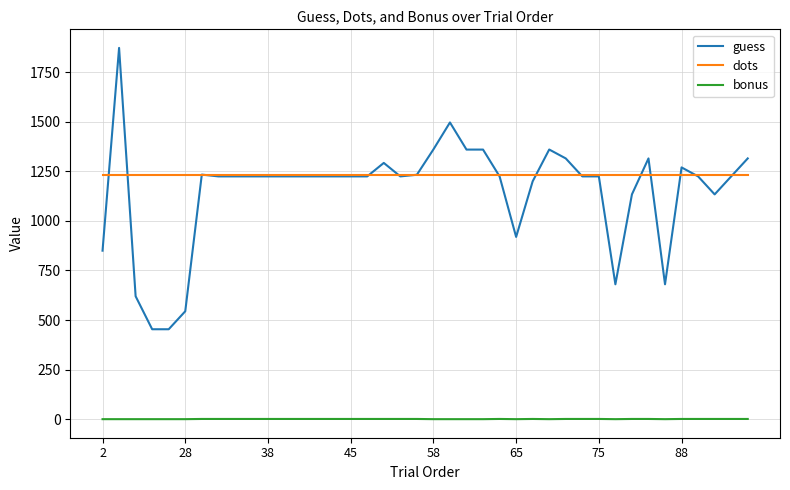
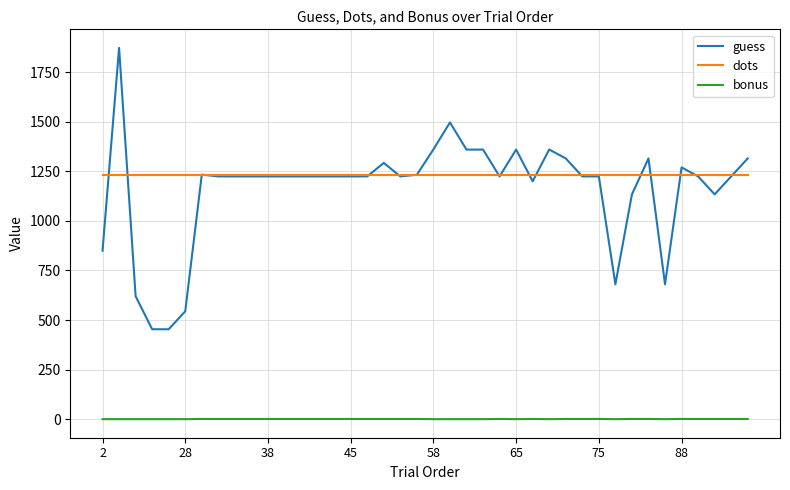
guess, 65: 920 -> 1360
